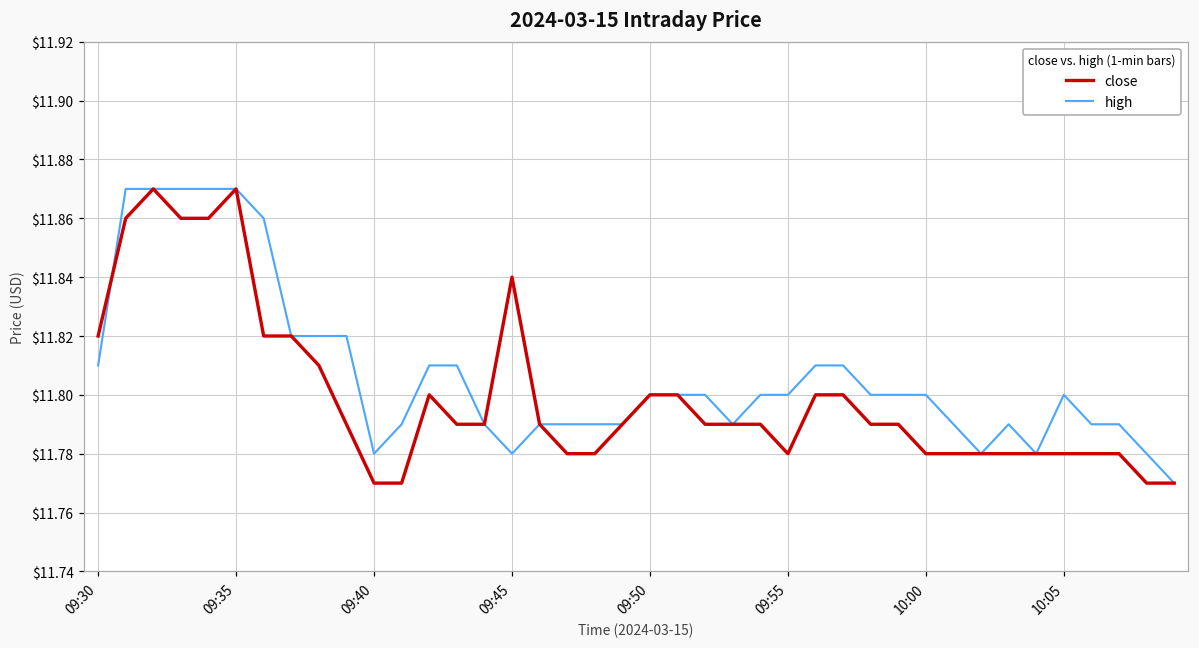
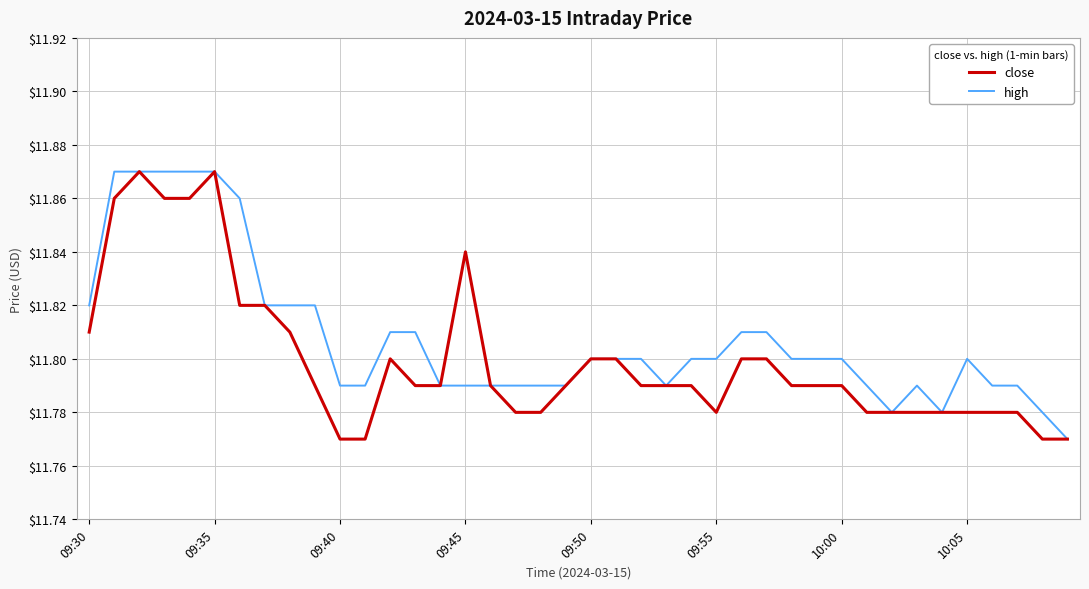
close, 09:30: $11.82 -> $11.81
high, 09:30: $11.81 -> $11.82
high, 09:40: $11.78 -> $11.79
high, 09:45: $11.78 -> $11.79
close, 10:00: $11.78 -> $11.79
